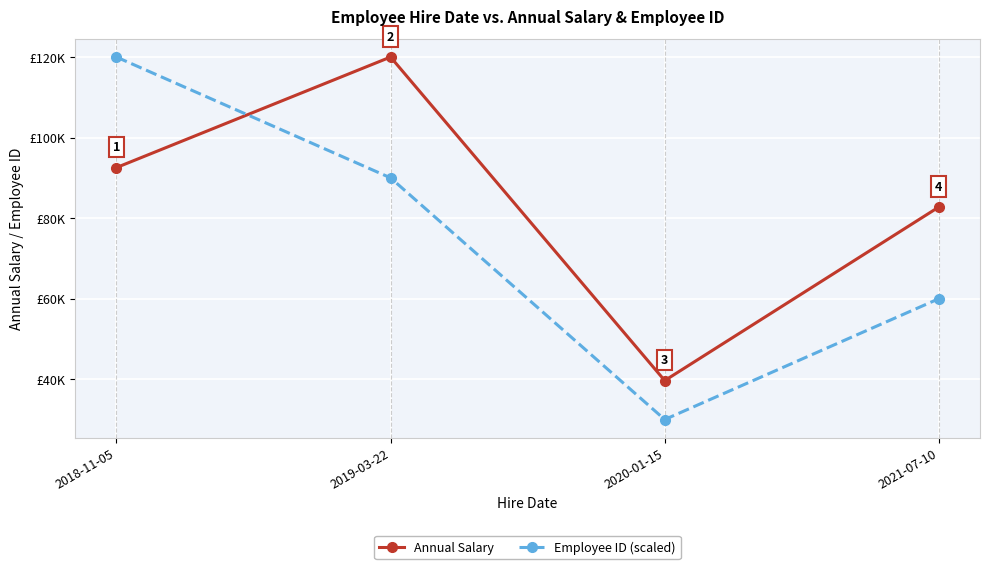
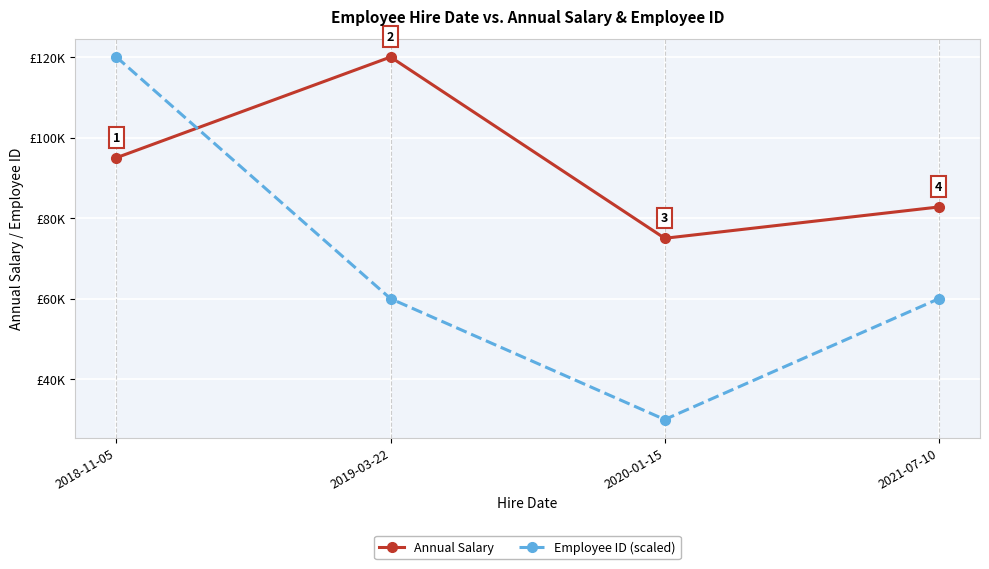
Annual Salary, 2018-11-05: £93000 -> £95000
Employee ID (scaled), 2019-03-22: £90000 -> £60000
Annual Salary, 2020-01-15: £40000 -> £75000
